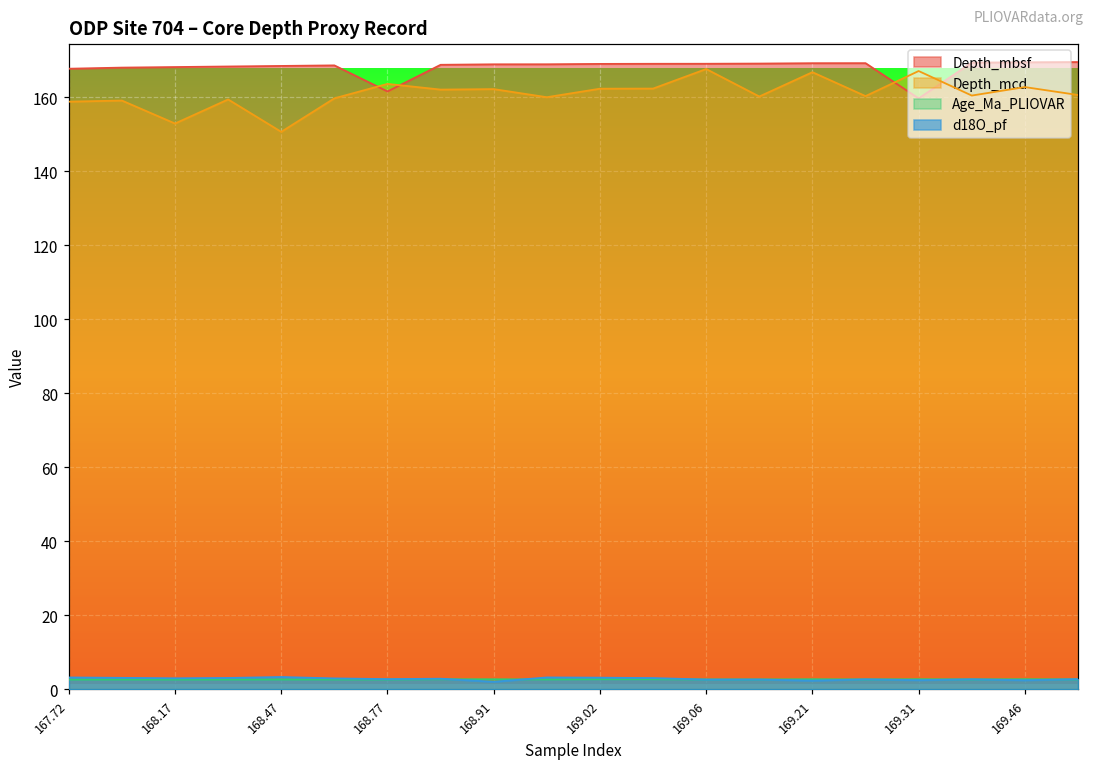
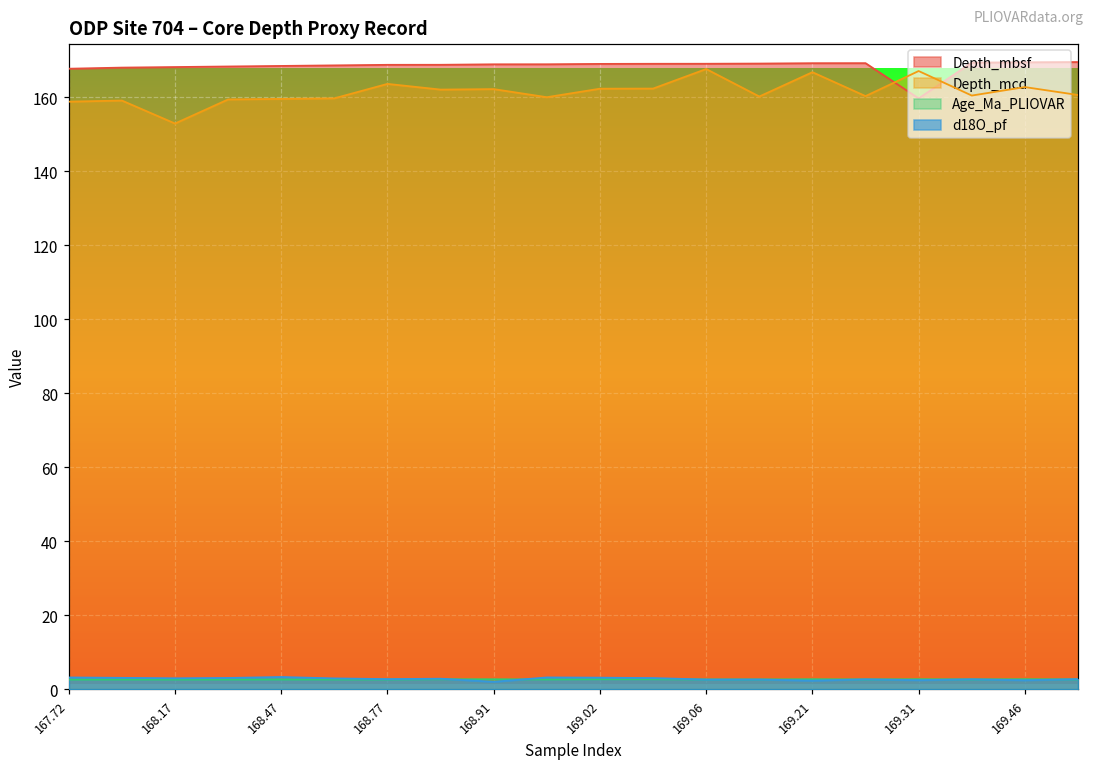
Depth_mcd, 168.47: 151 -> 160
Depth_mbsf, 168.77: 162 -> 169
